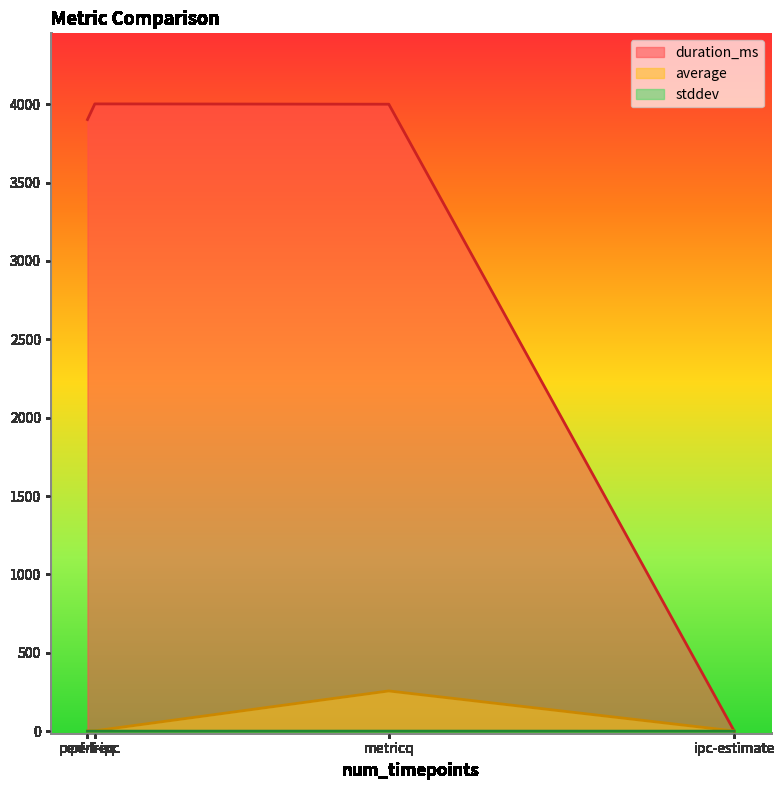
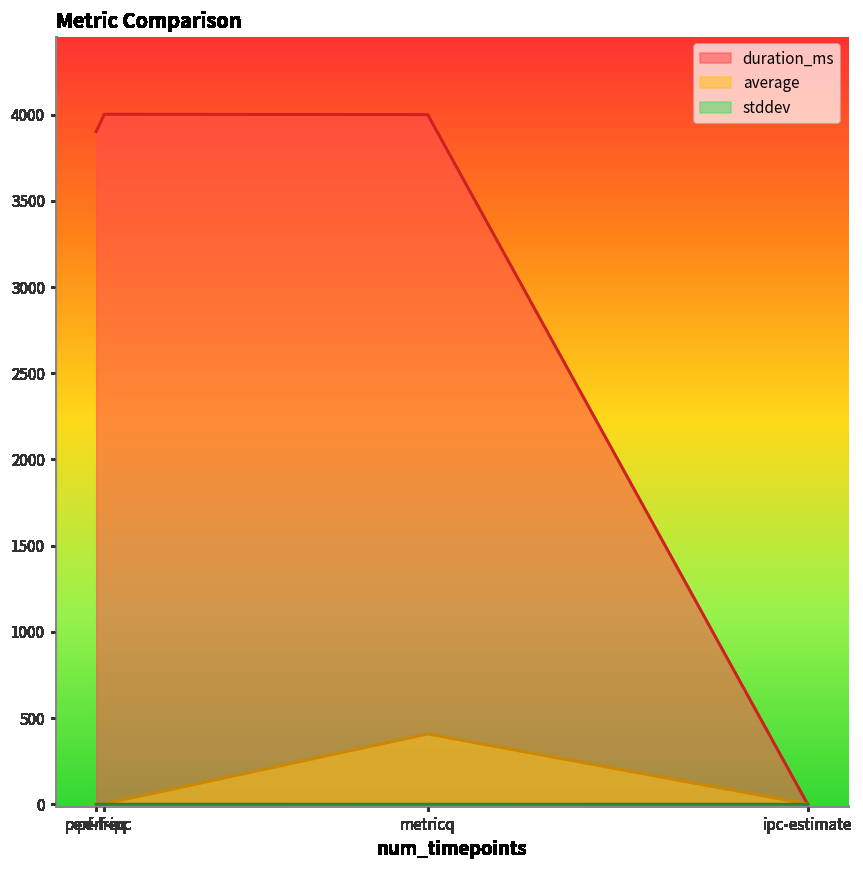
average, metricq: 260 -> 410
